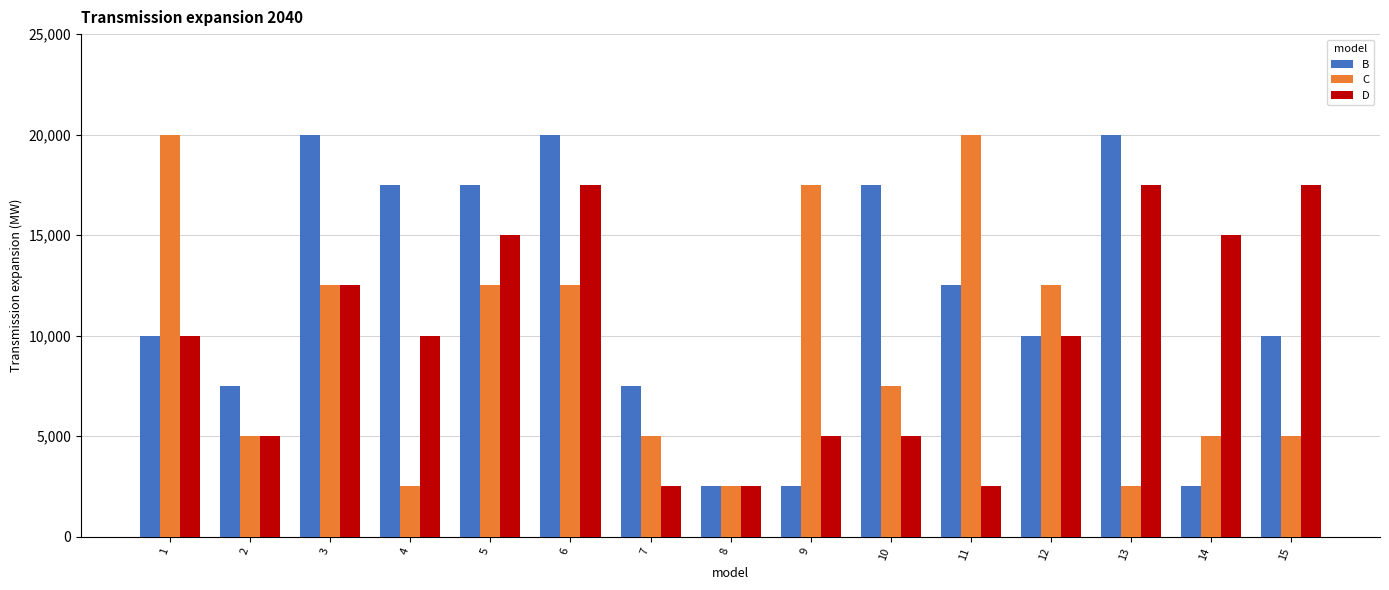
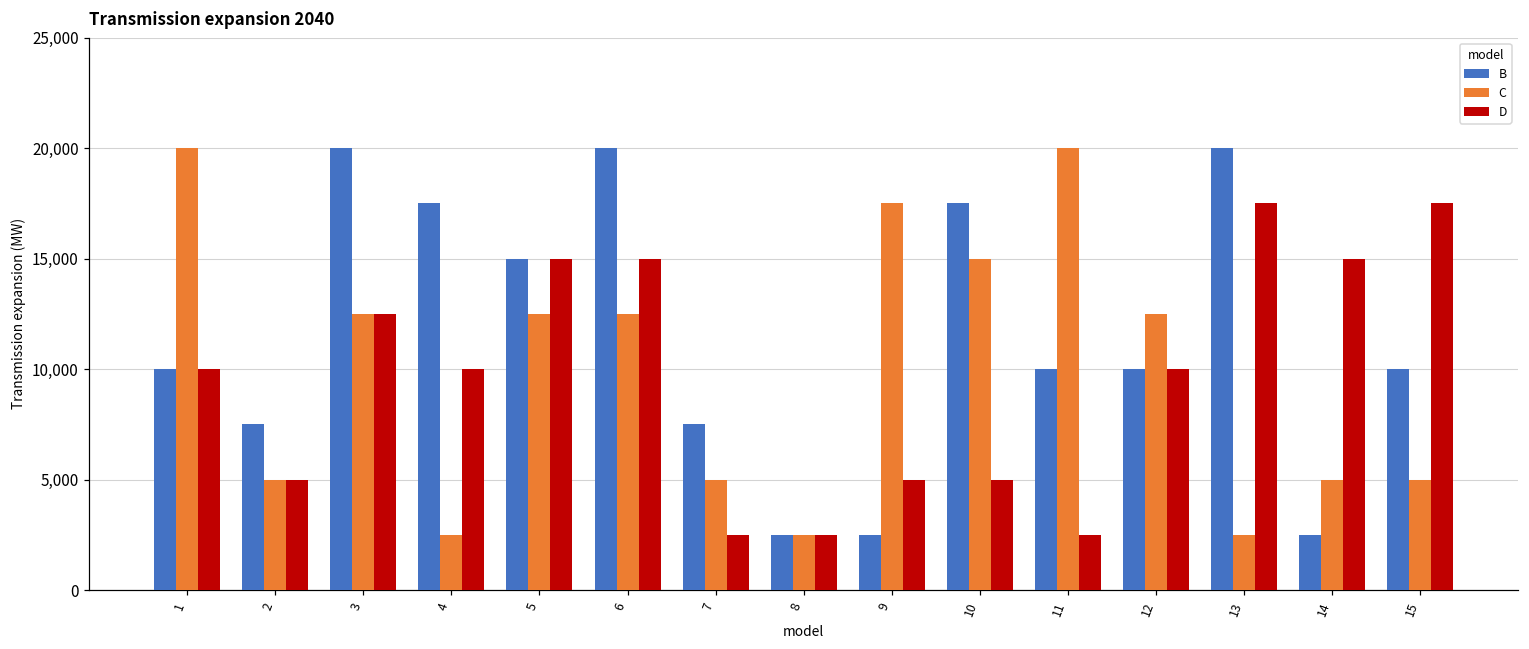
B, 5: 17,500 -> 15,000
D, 6: 17,500 -> 15,000
C, 10: 7,500 -> 15,000
B, 11: 12,500 -> 10,000
